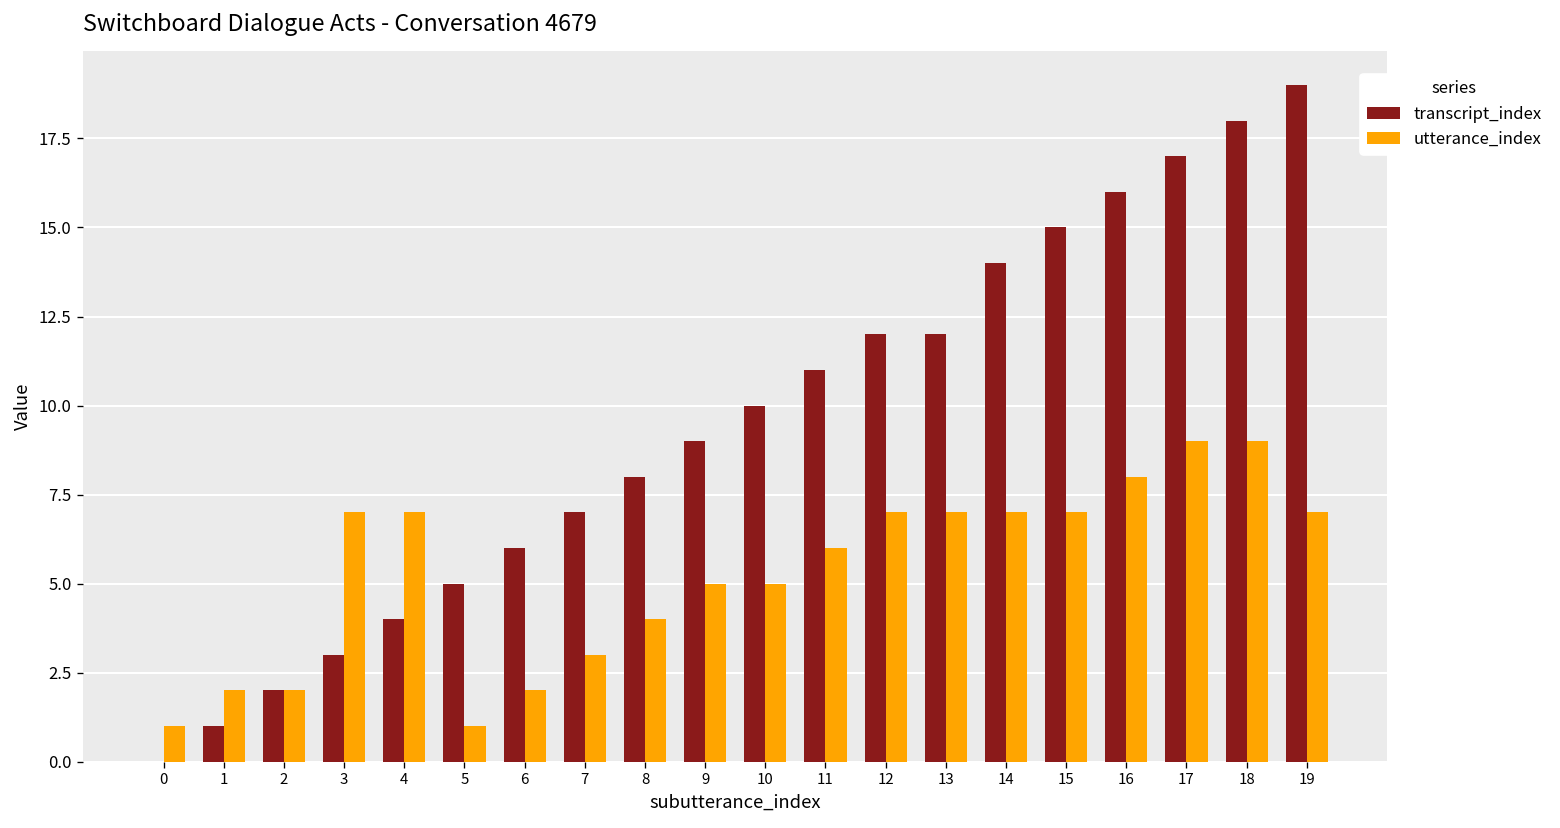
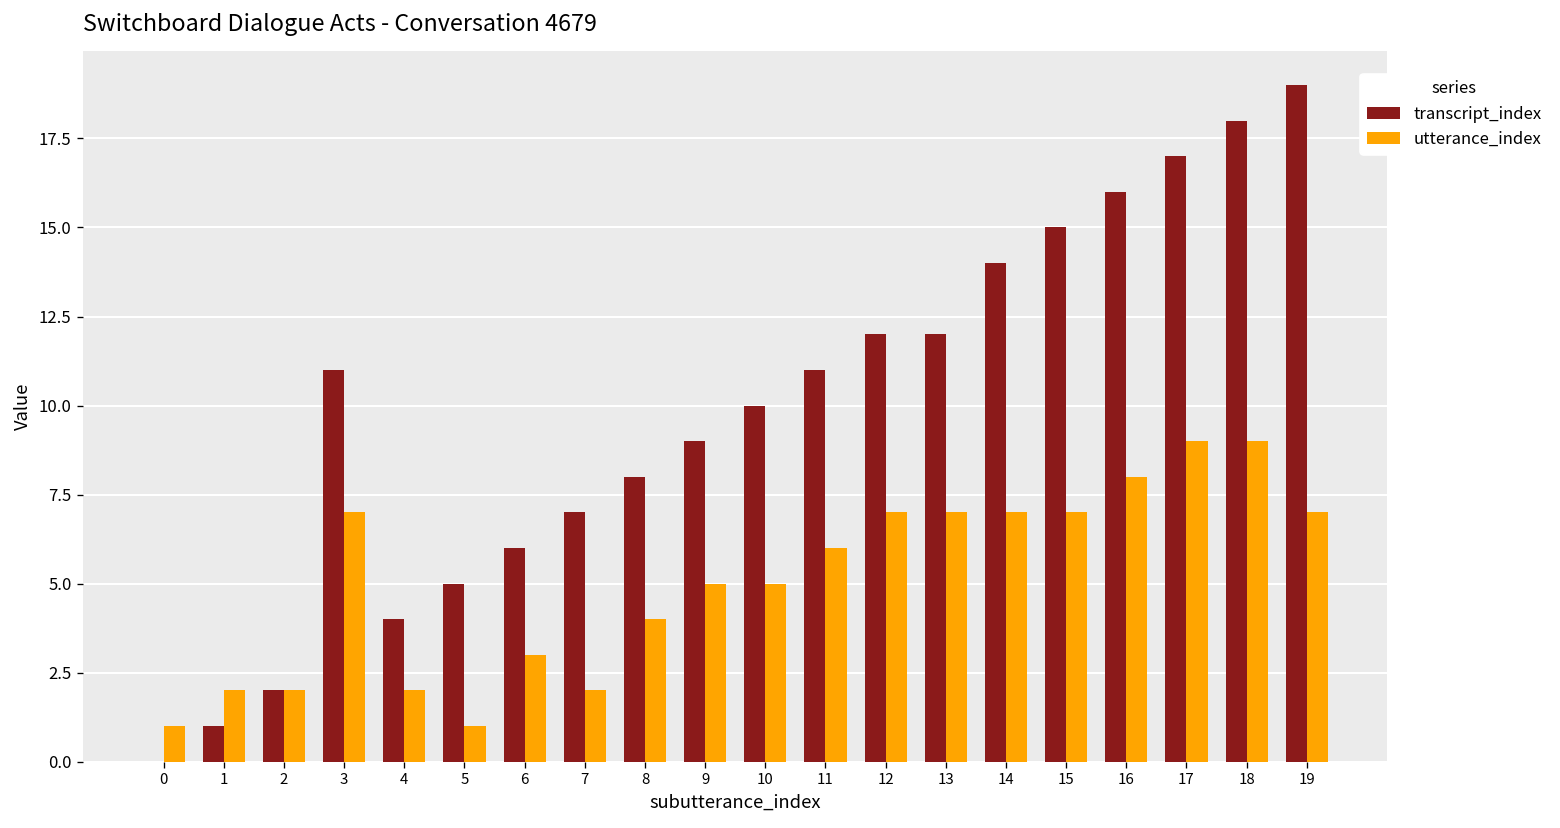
transcript_index, 3: 3 -> 11
utterance_index, 4: 7 -> 2
utterance_index, 6: 2 -> 3
utterance_index, 7: 3 -> 2
